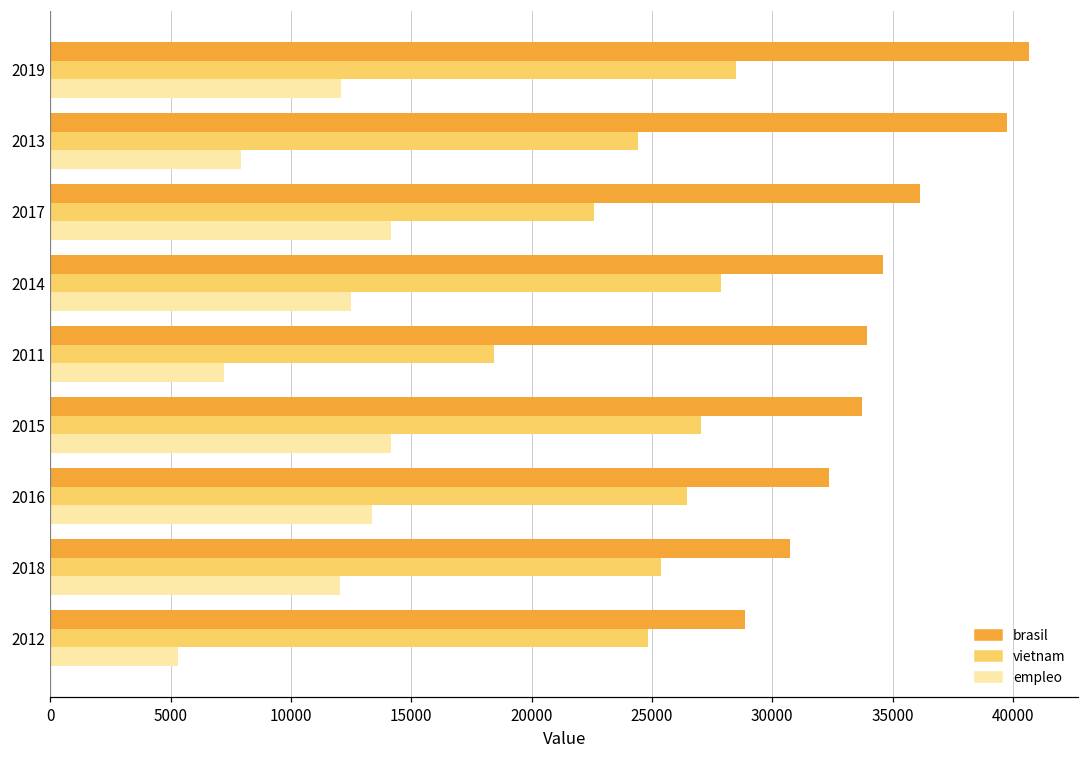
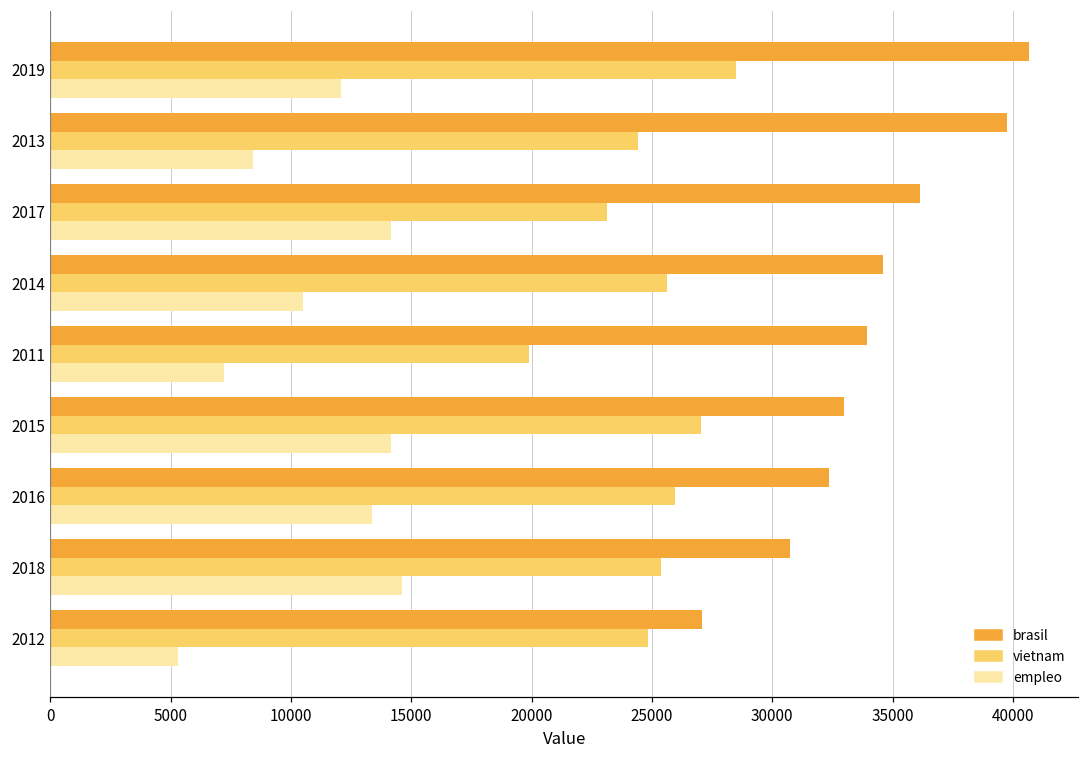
empleo, 2013: 7900 -> 8400
vietnam, 2017: 22600 -> 23100
vietnam, 2014: 27900 -> 25600
empleo, 2014: 12500 -> 10500
vietnam, 2011: 18400 -> 19900
brasil, 2015: 33700 -> 33000
vietnam, 2016: 26400 -> 26000
empleo, 2018: 12000 -> 14600
brasil, 2012: 28900 -> 27100
